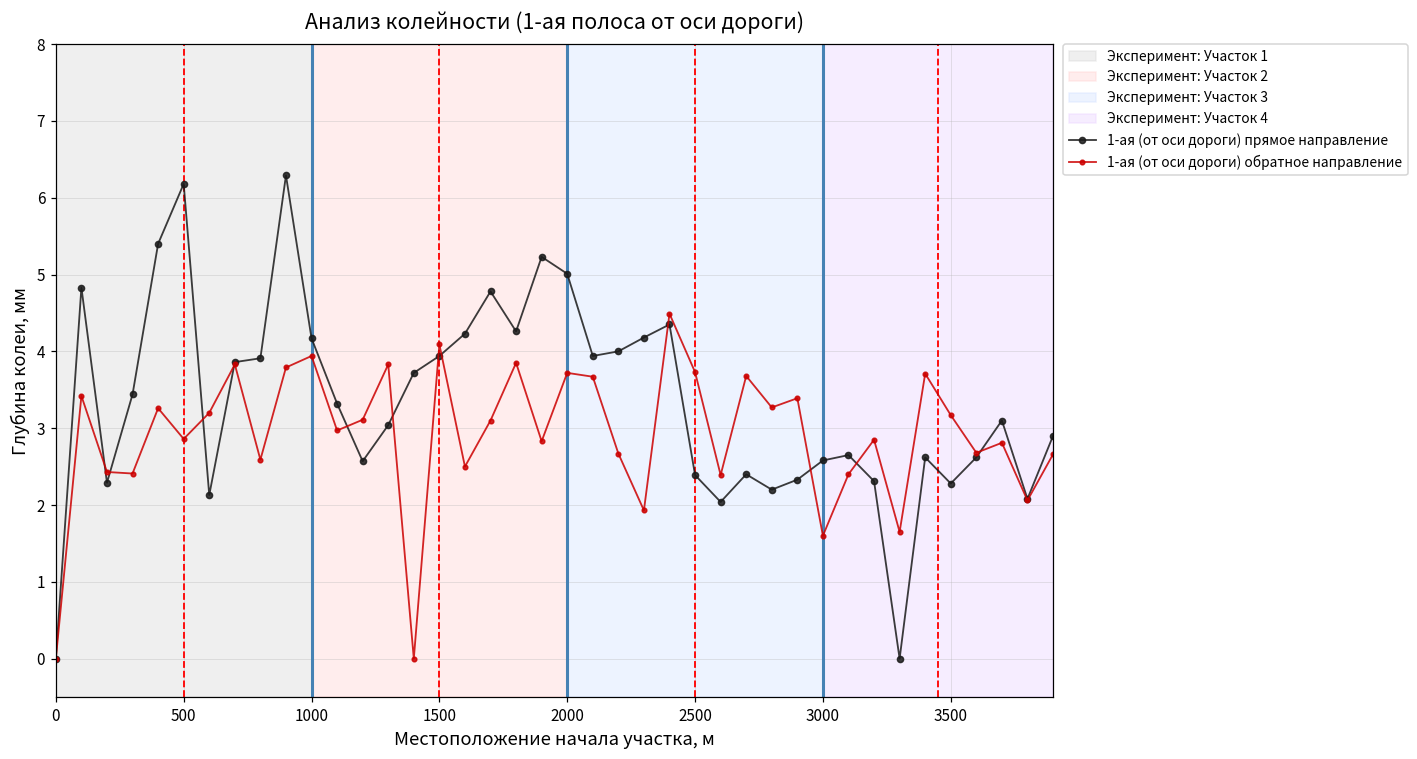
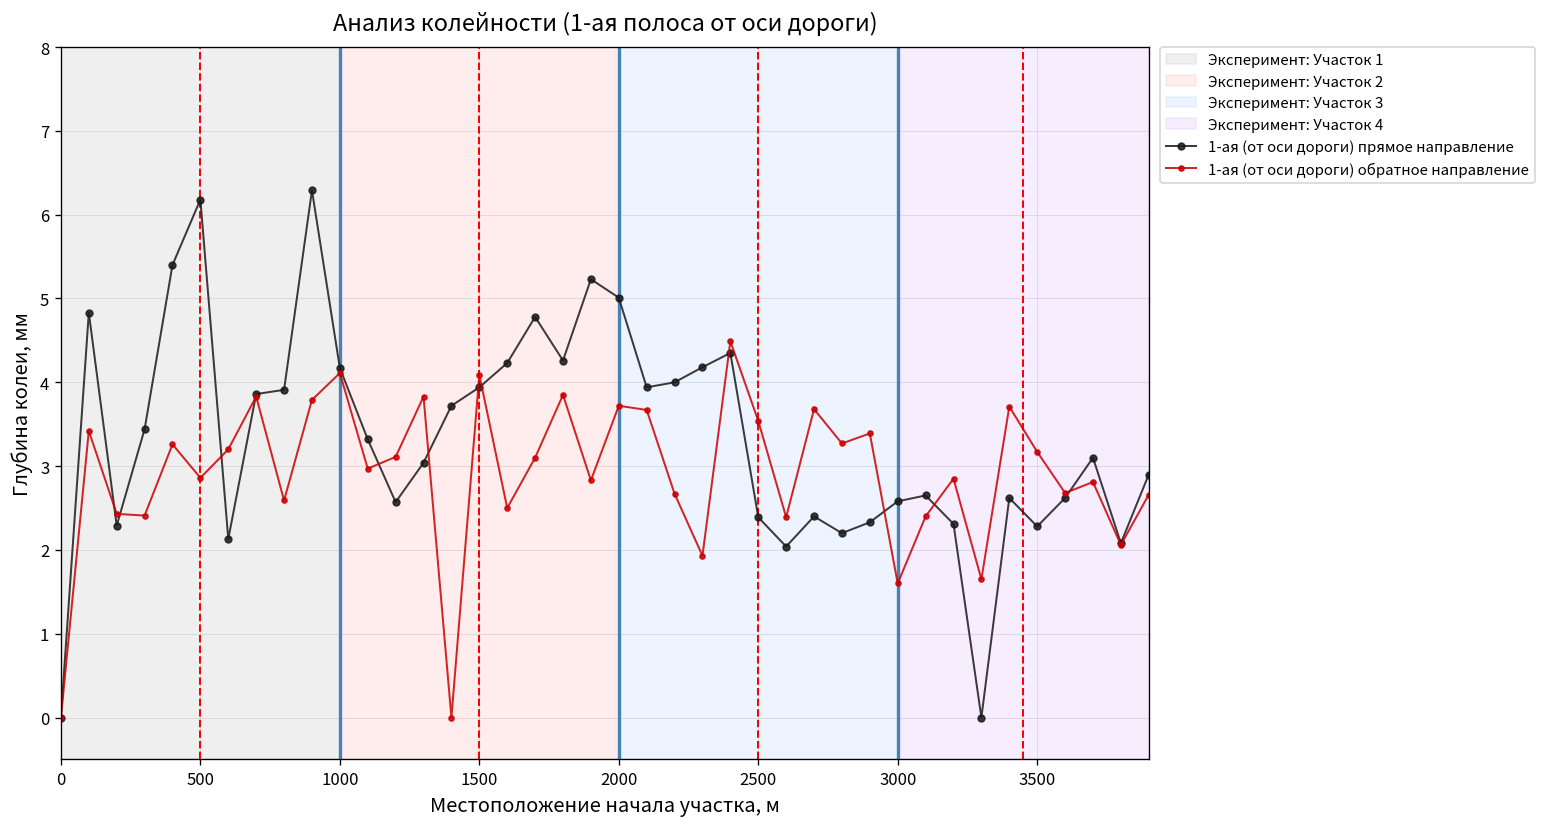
1-ая (от оси дороги) обратное направление, 1000: 3.9 -> 4.1
1-ая (от оси дороги) обратное направление, 2500: 3.7 -> 3.5
